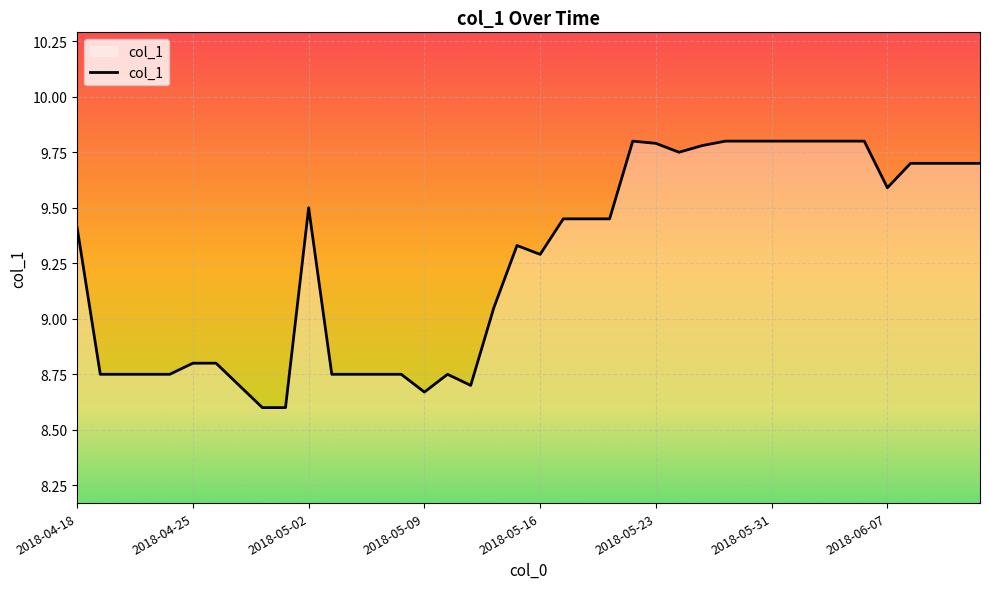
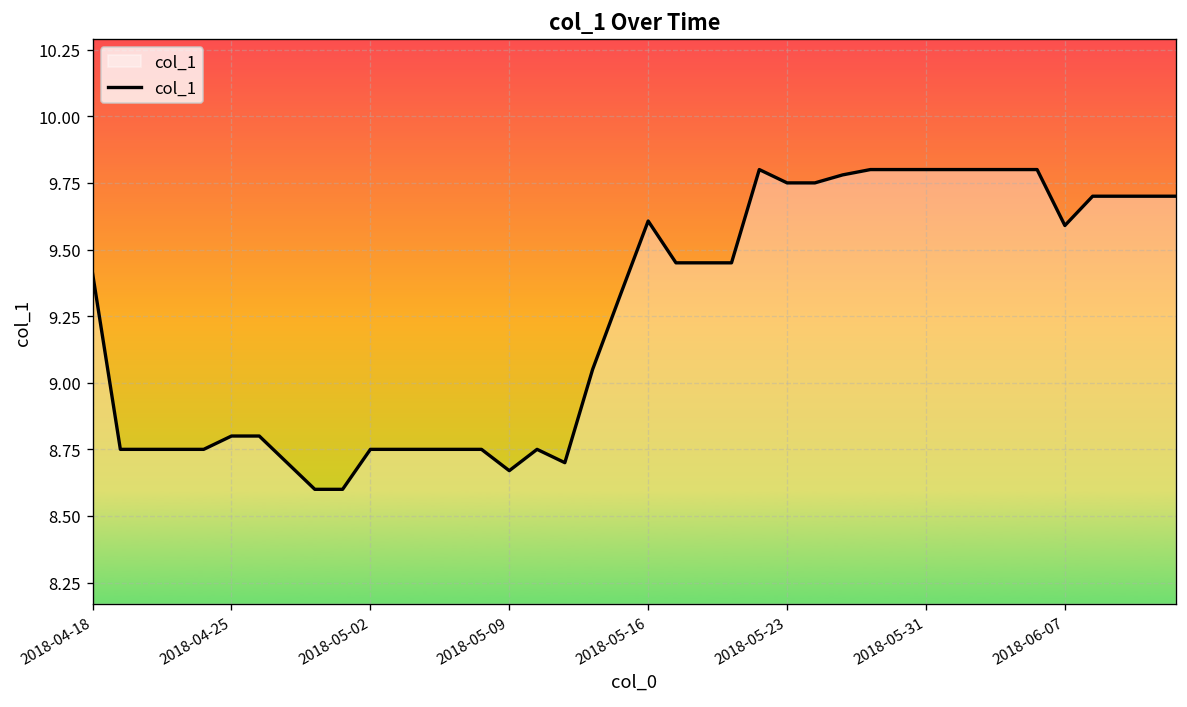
2018-05-02: 9.50 -> 8.75
2018-05-16: 9.29 -> 9.61
2018-05-23: 9.79 -> 9.75
